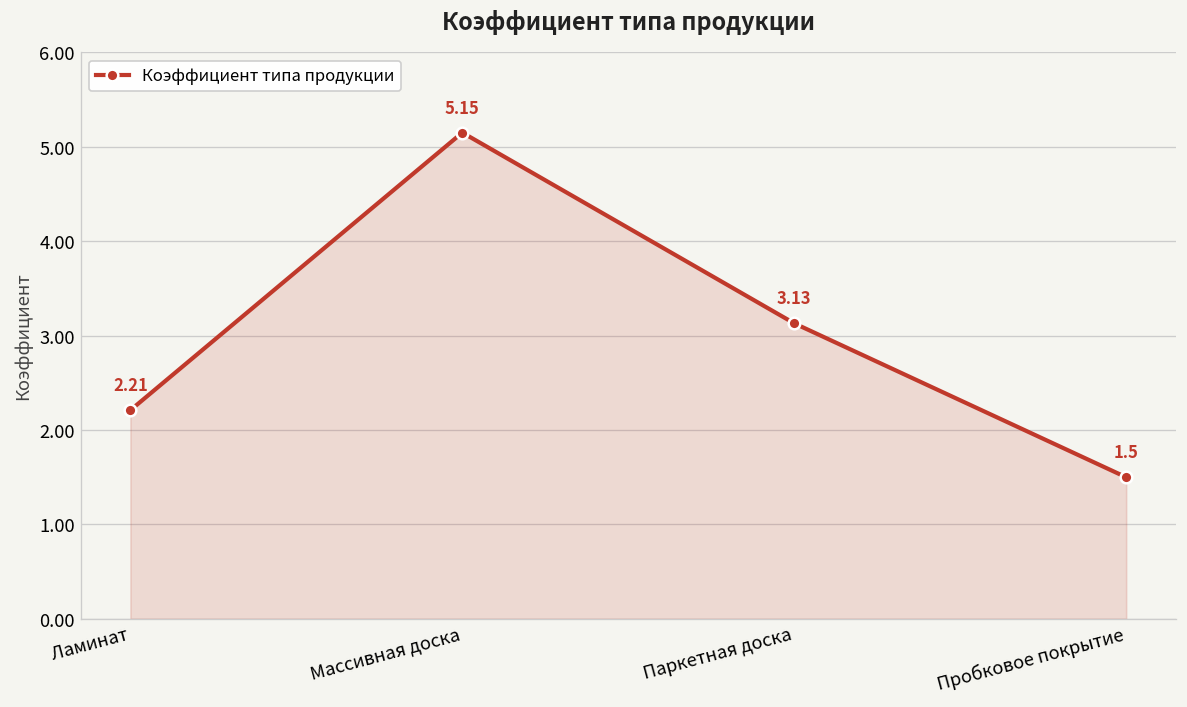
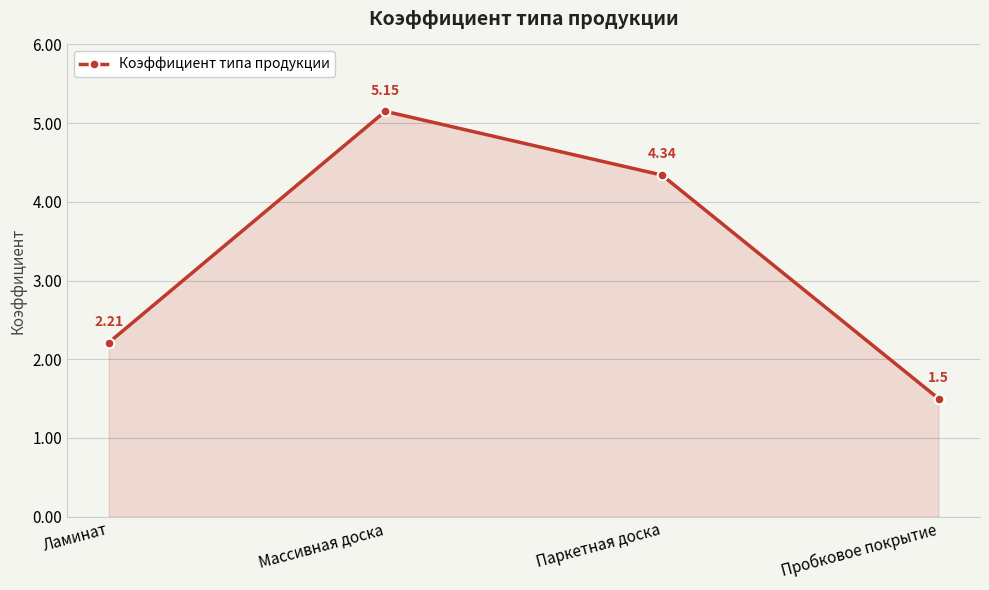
Паркетная доска: 3.13 -> 4.34
